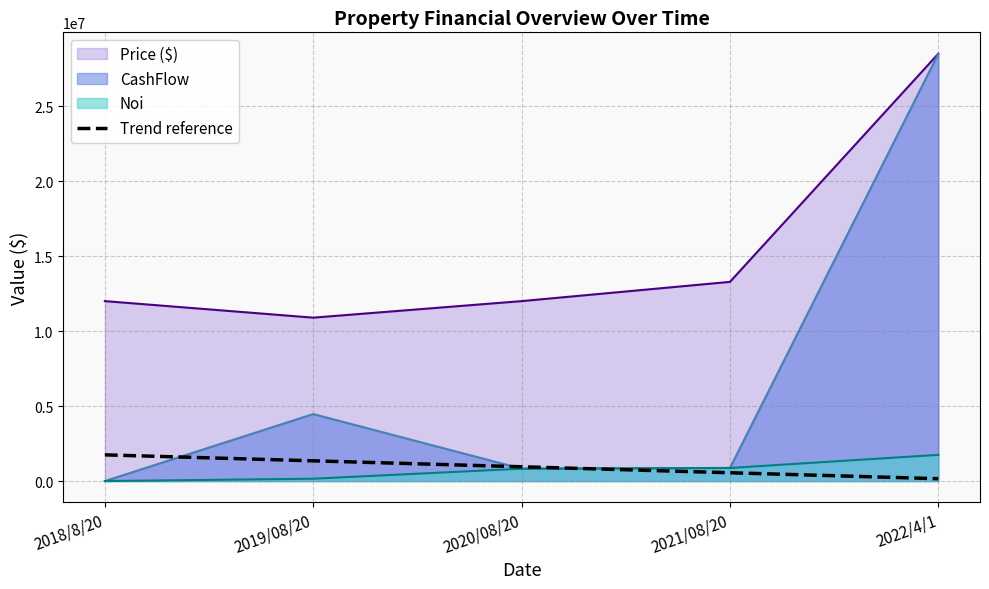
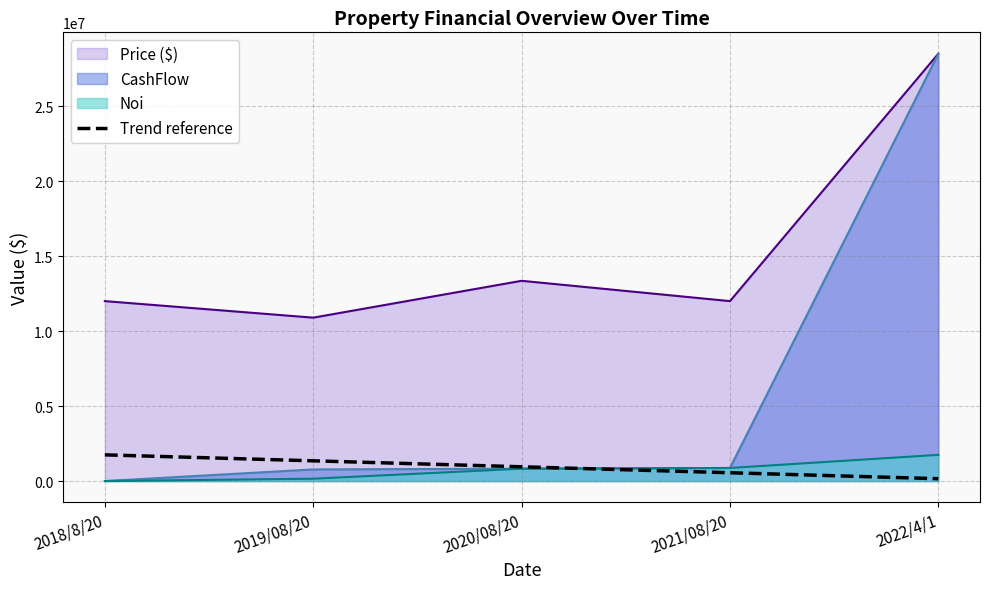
CashFlow, 2019/08/20: 4500000 -> 800000
Price ($), 2020/08/20: 12000000 -> 13400000
Price ($), 2021/08/20: 13300000 -> 12000000
